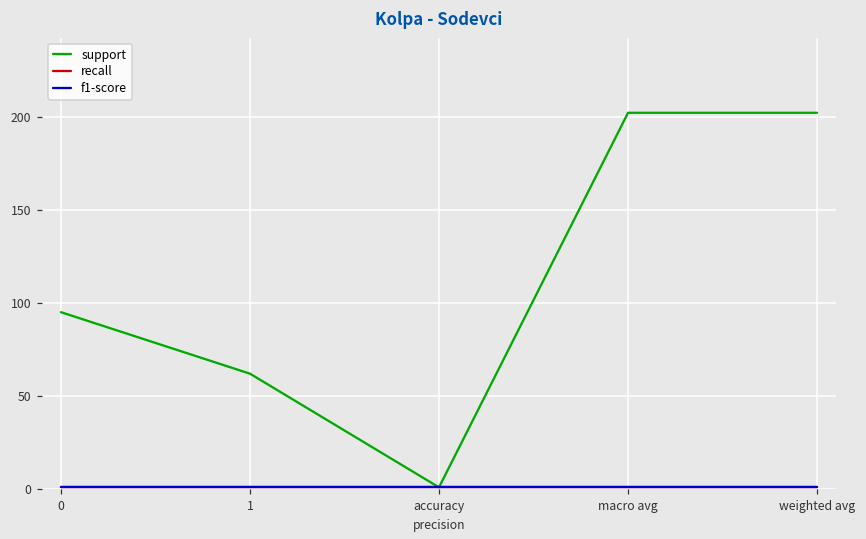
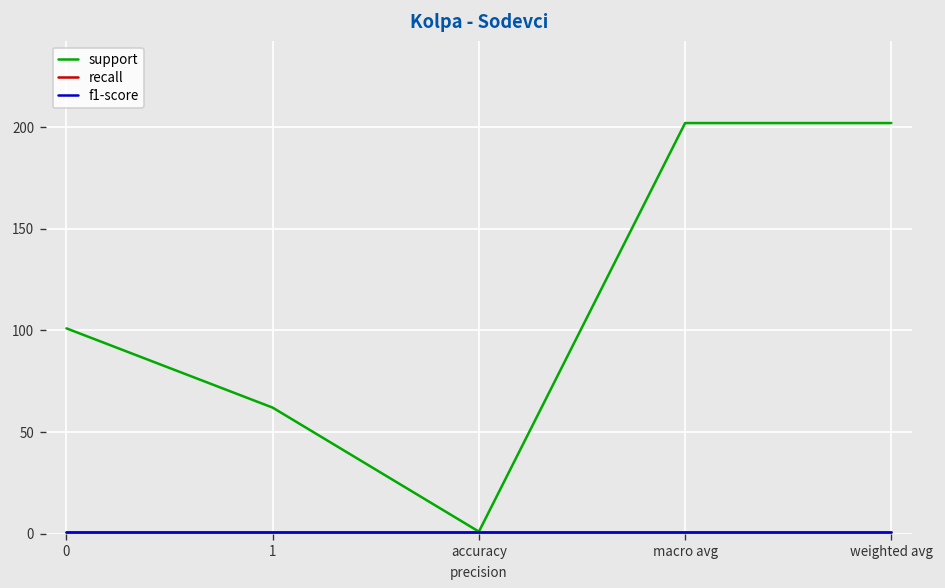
support, 0: 95 -> 101
